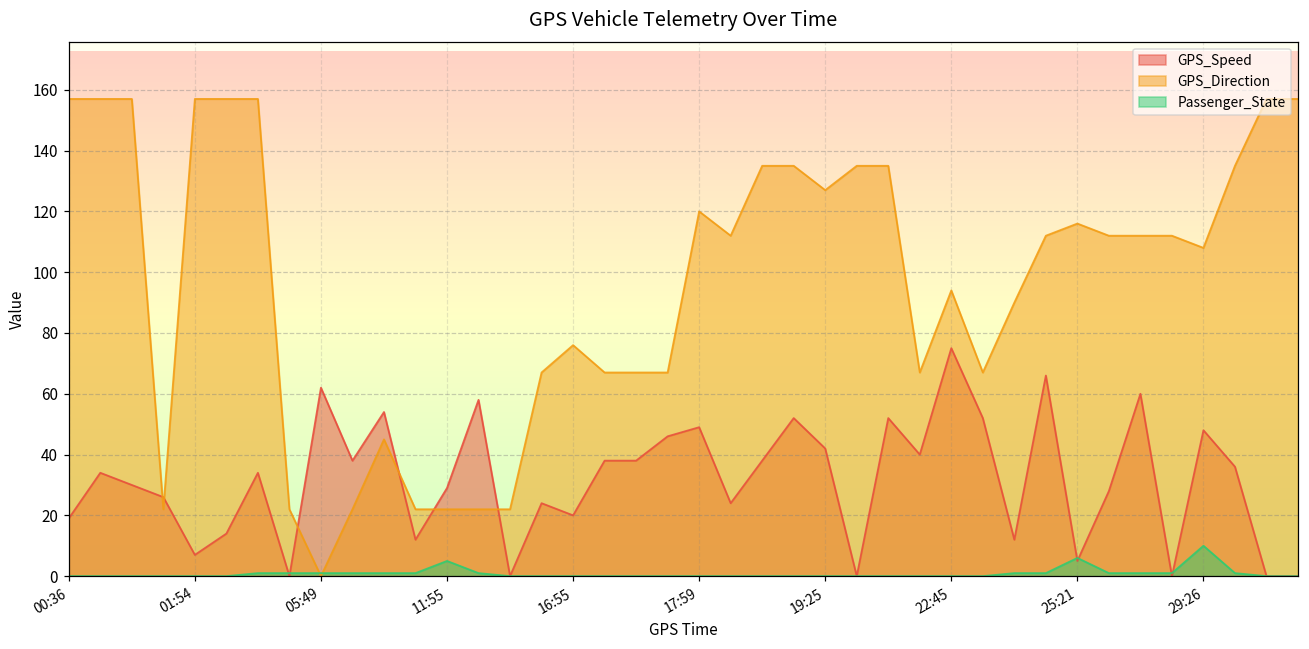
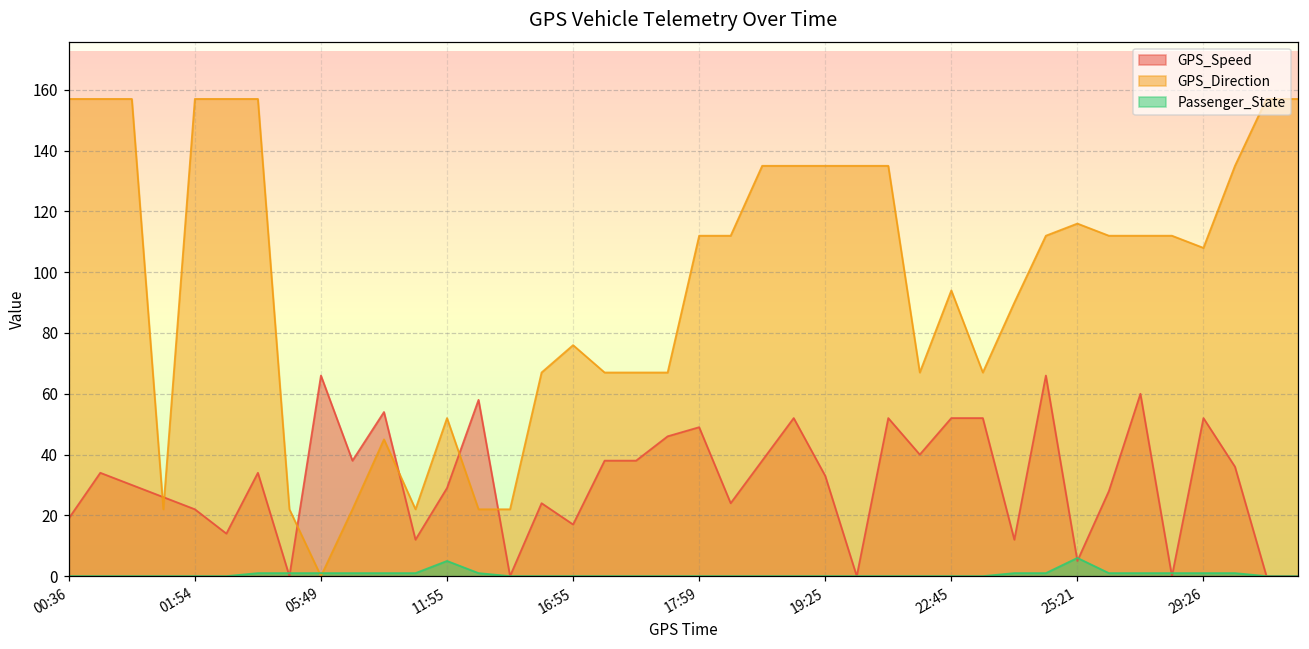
GPS_Speed, 01:54: 7 -> 22
GPS_Speed, 05:49: 62 -> 66
GPS_Direction, 11:55: 22 -> 52
GPS_Speed, 16:55: 20 -> 17
GPS_Direction, 17:59: 120 -> 112
GPS_Speed, 19:25: 42 -> 33
GPS_Direction, 19:25: 127 -> 135
GPS_Speed, 22:45: 75 -> 52
GPS_Speed, 29:26: 48 -> 52
Passenger_State, 29:26: 10 -> 1
